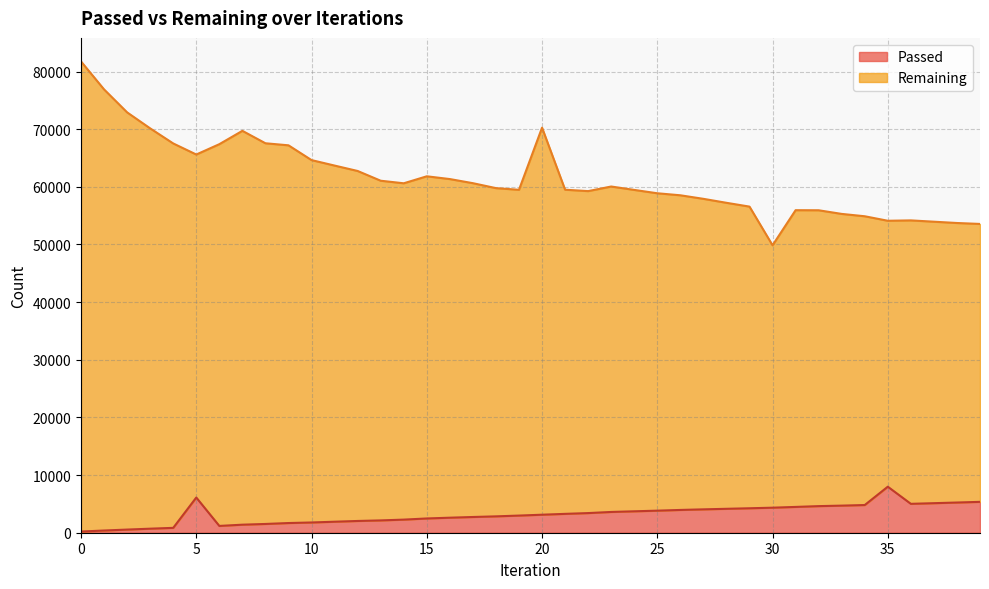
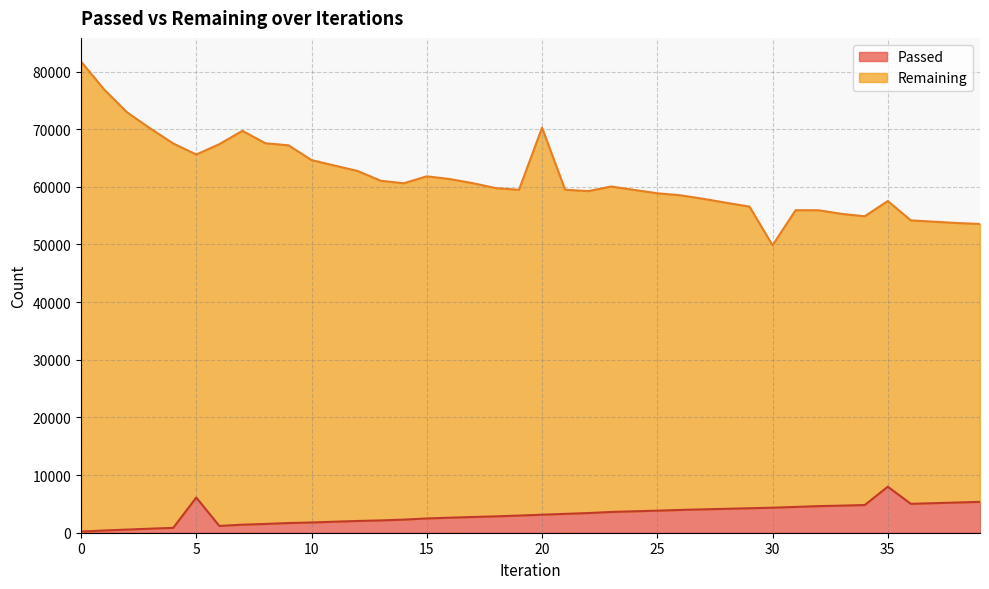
Remaining, 35: 46000 -> 50000
